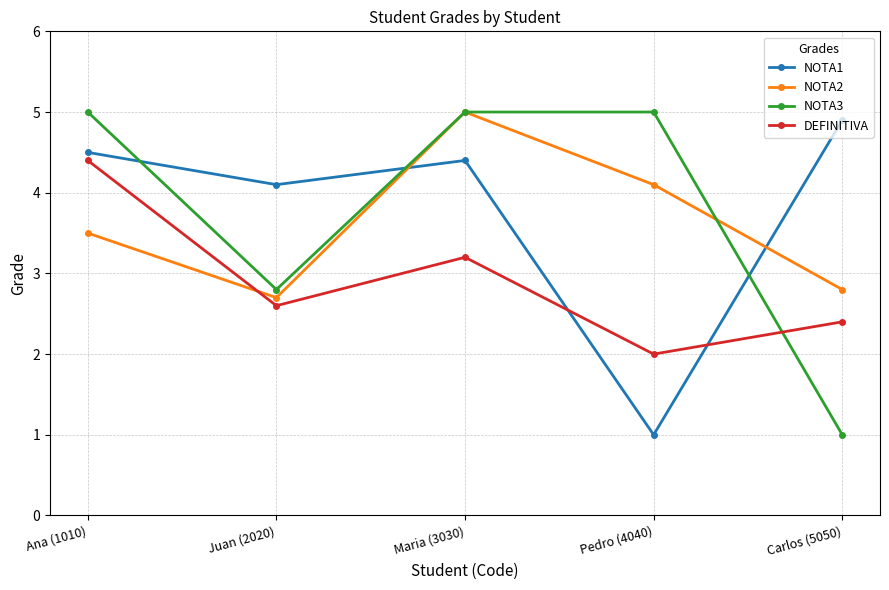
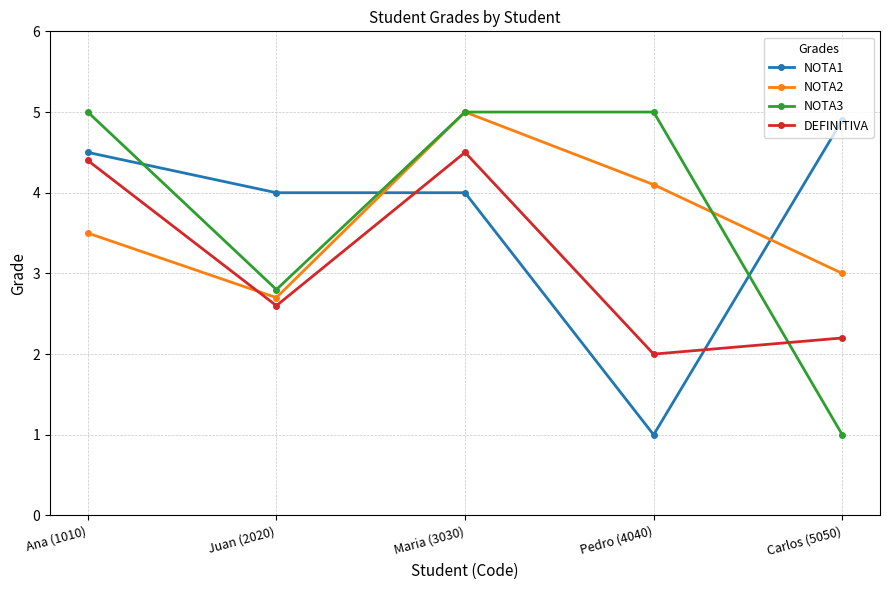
NOTA1, Juan (2020): 4.1 -> 4.0
NOTA1, Maria (3030): 4.4 -> 4.0
DEFINITIVA, Maria (3030): 3.2 -> 4.5
NOTA2, Carlos (5050): 2.8 -> 3.0
DEFINITIVA, Carlos (5050): 2.4 -> 2.2
